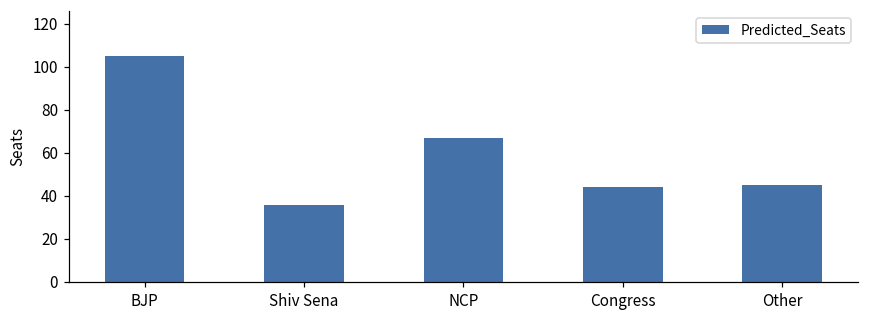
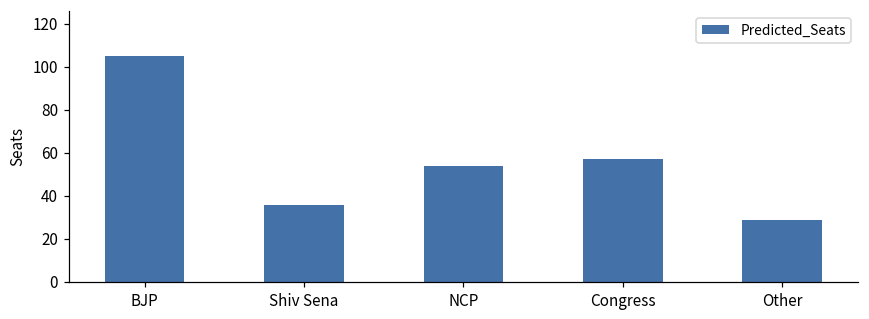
NCP: 67 -> 54
Congress: 44 -> 57
Other: 45 -> 29
